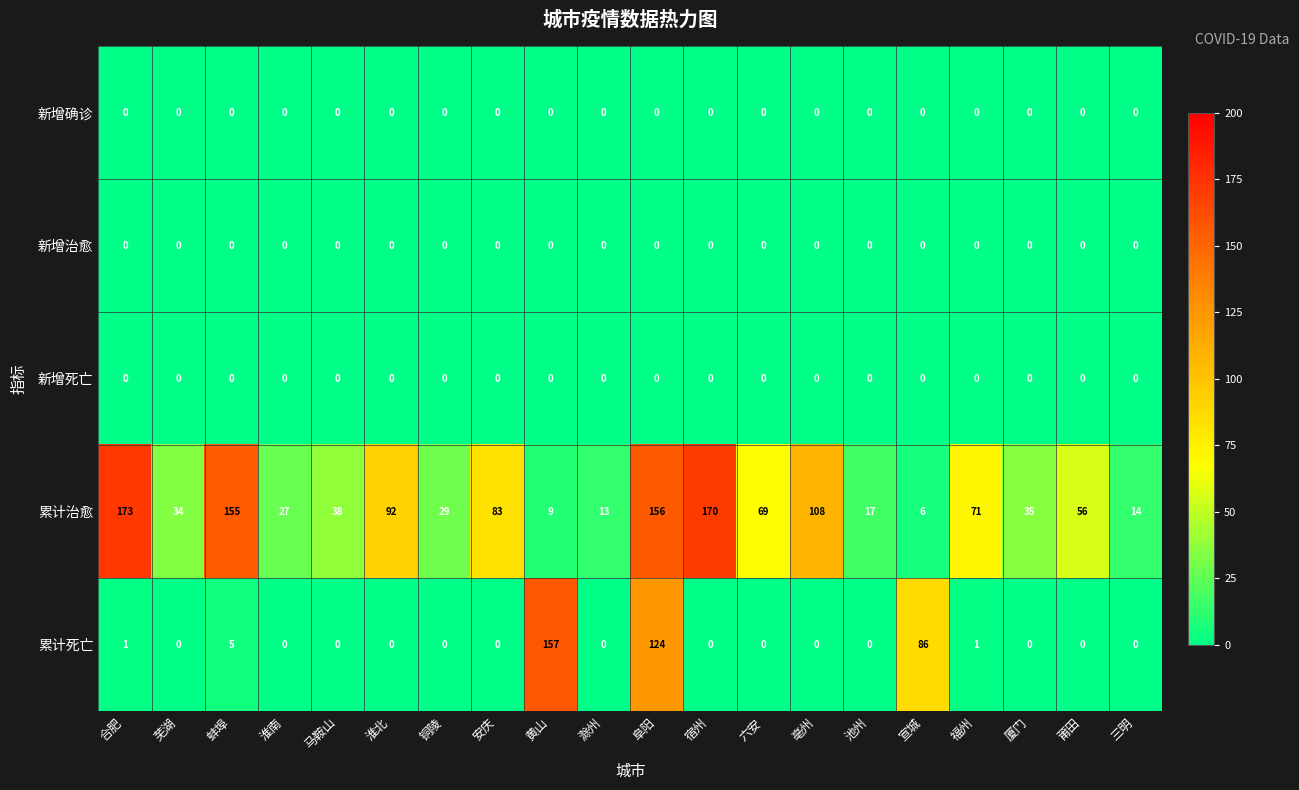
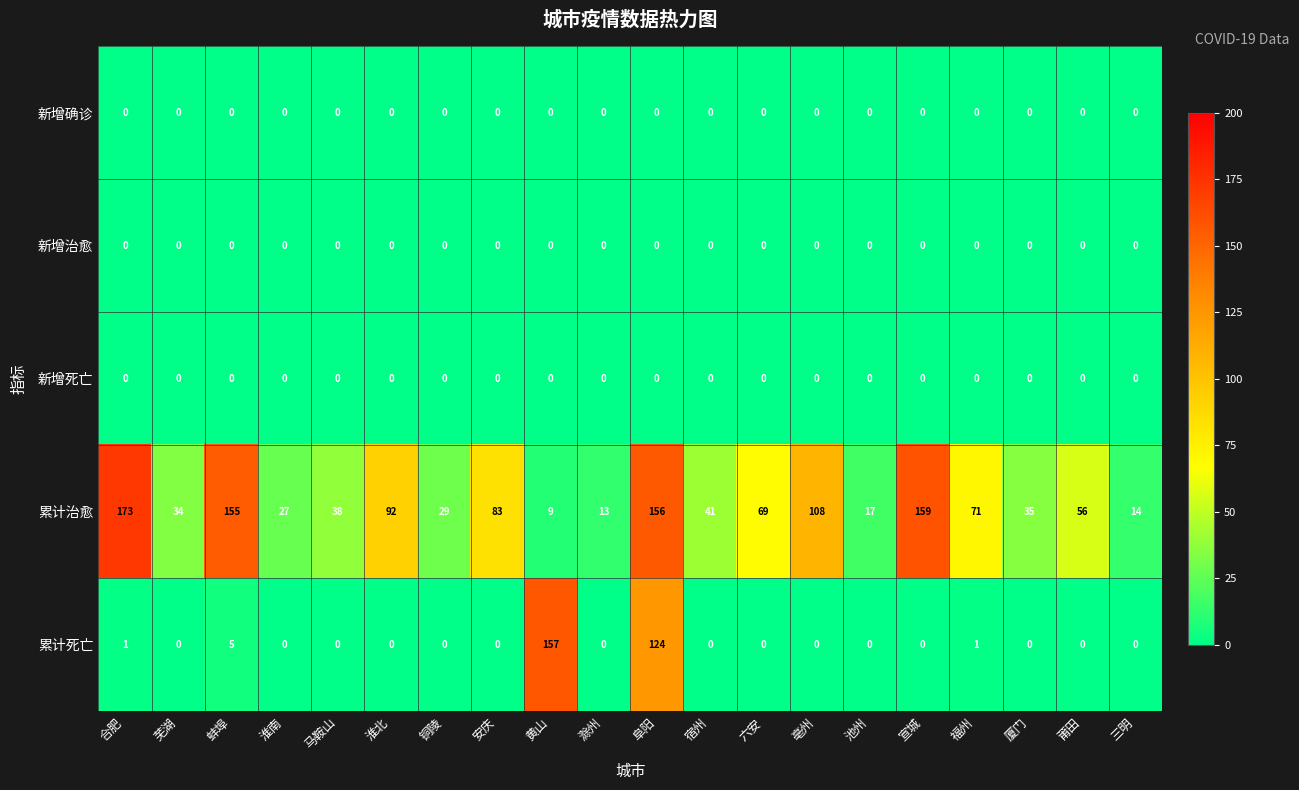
累计治愈, 宿州: 170 -> 41
累计治愈, 宣城: 6 -> 159
累计死亡, 宣城: 86 -> 0
